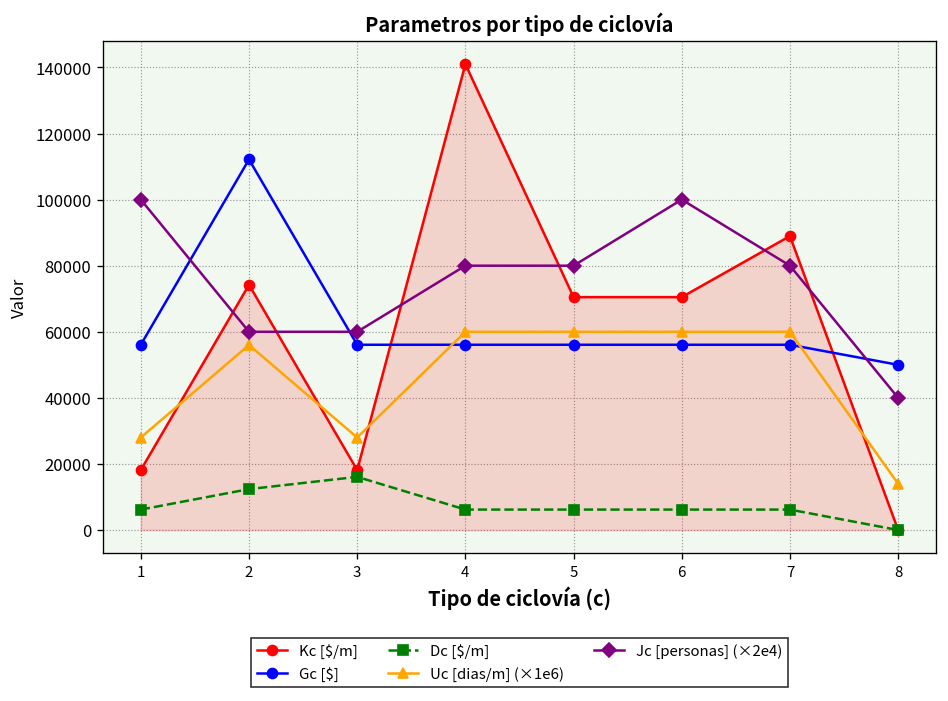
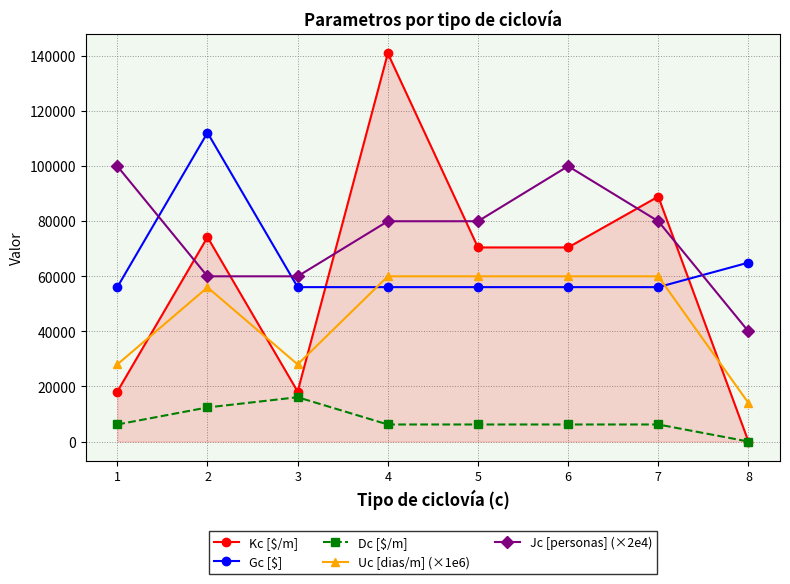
Gc [$], 8: 50000 -> 65000
